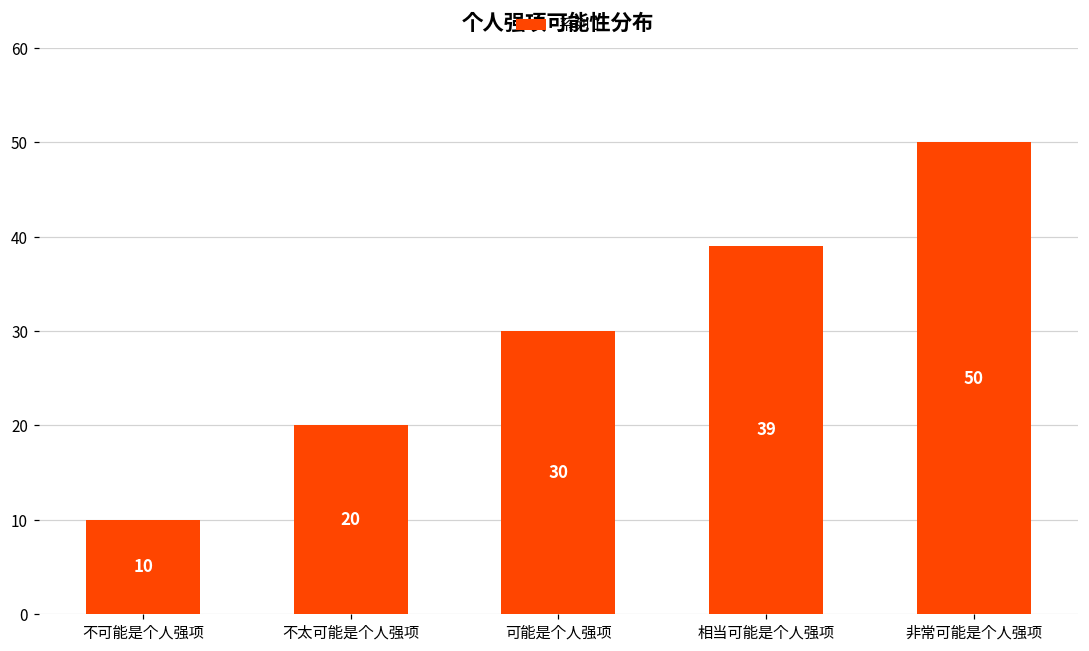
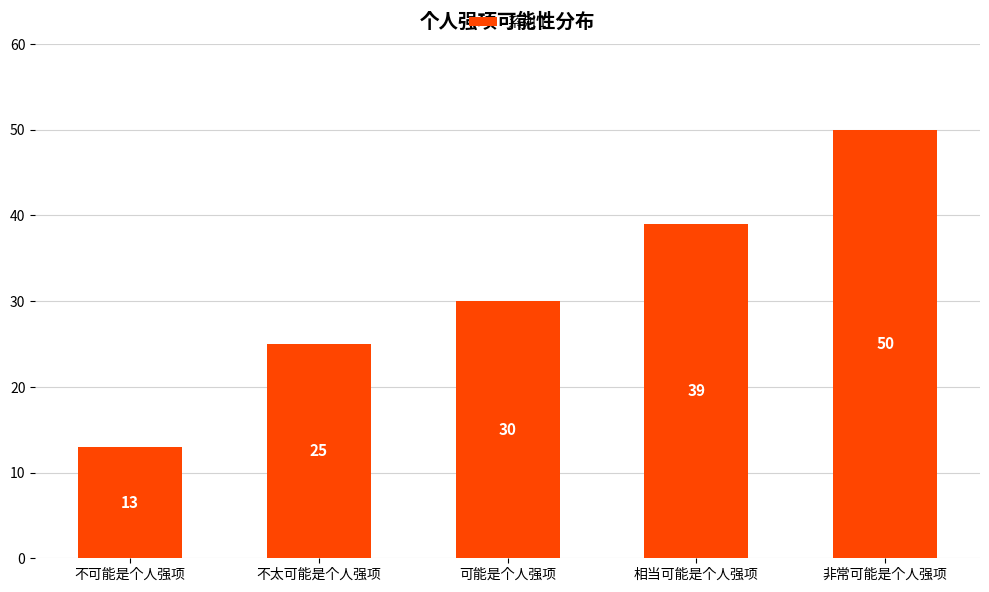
不可能是个人强项: 10 -> 13
不太可能是个人强项: 20 -> 25
